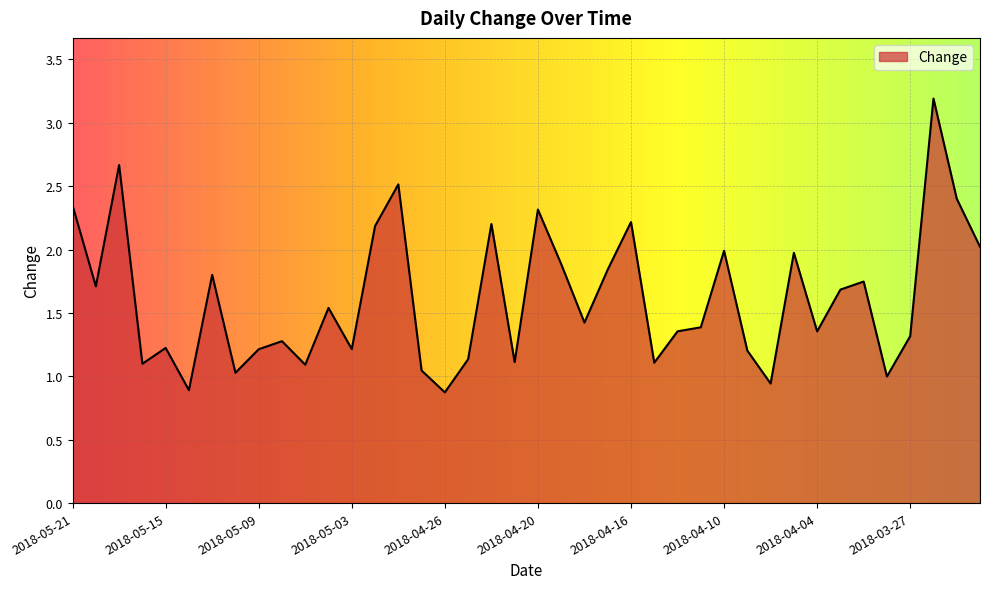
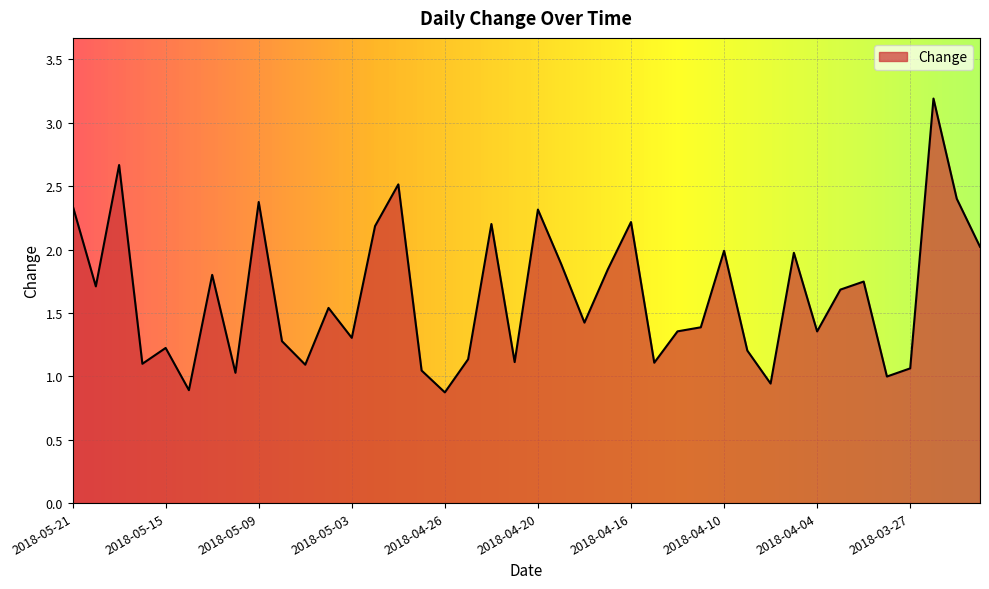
2018-05-09: 1.21 -> 2.37
2018-05-03: 1.21 -> 1.30
2018-03-27: 1.32 -> 1.06
